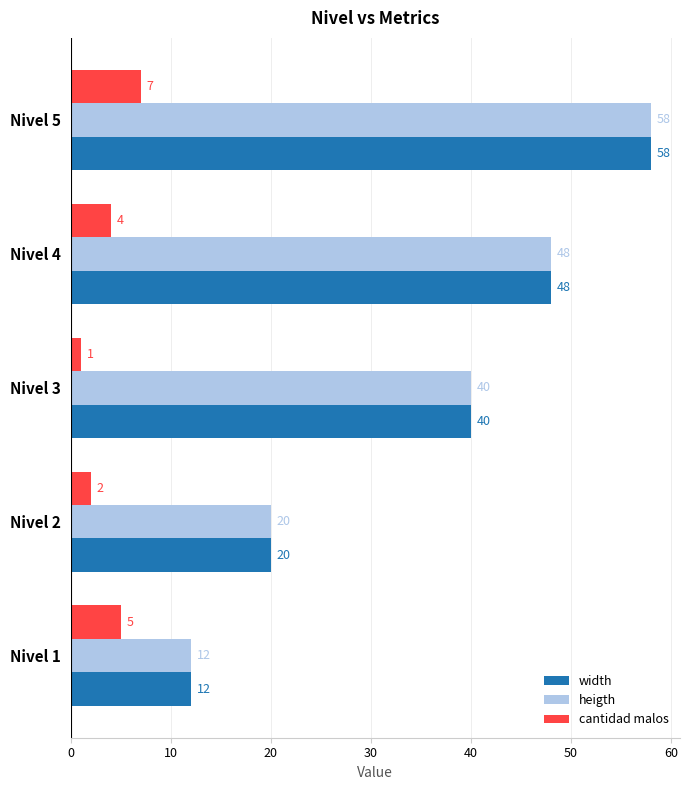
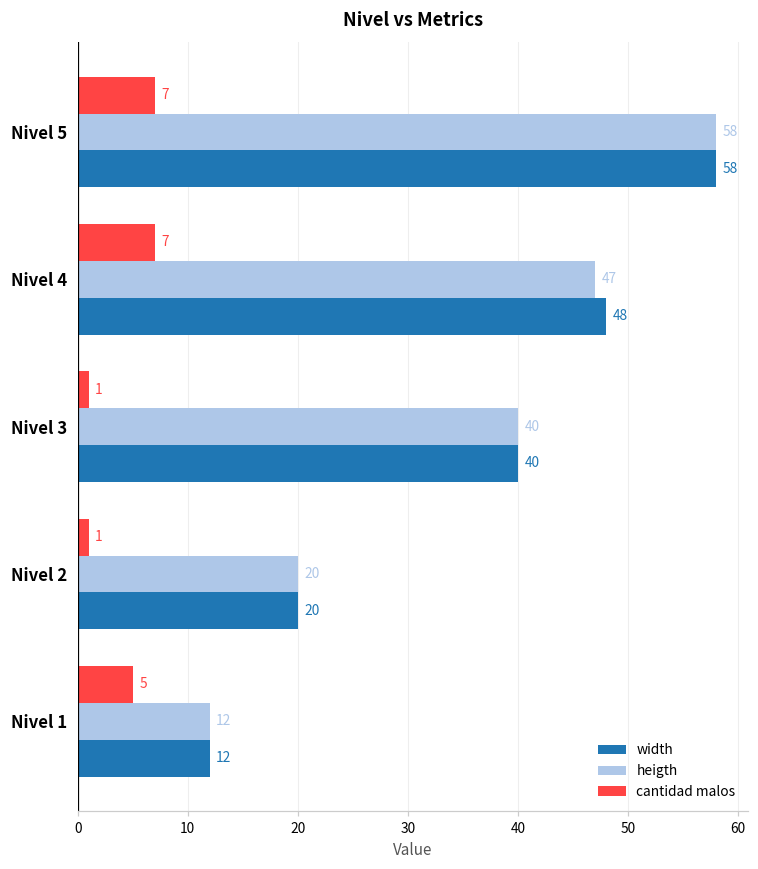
cantidad malos, Nivel 4: 4 -> 7
heigth, Nivel 4: 48 -> 47
cantidad malos, Nivel 2: 2 -> 1
